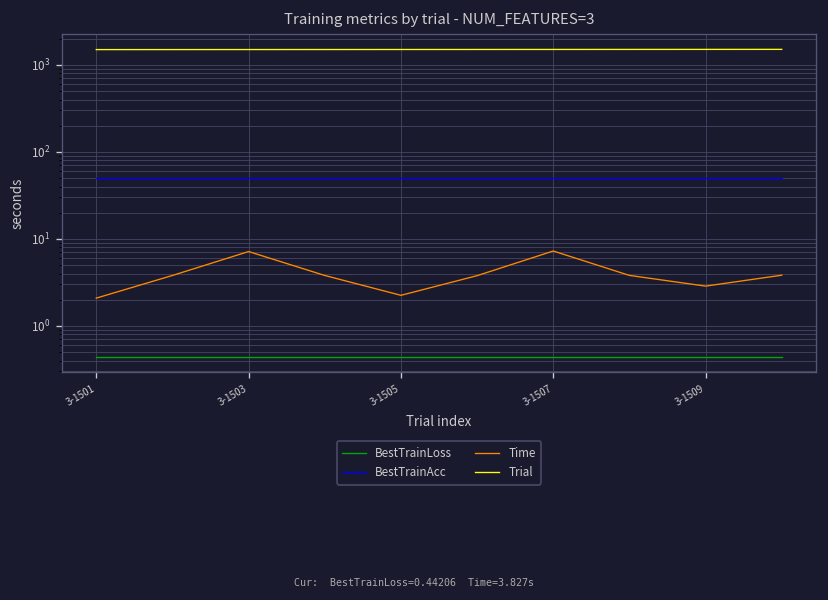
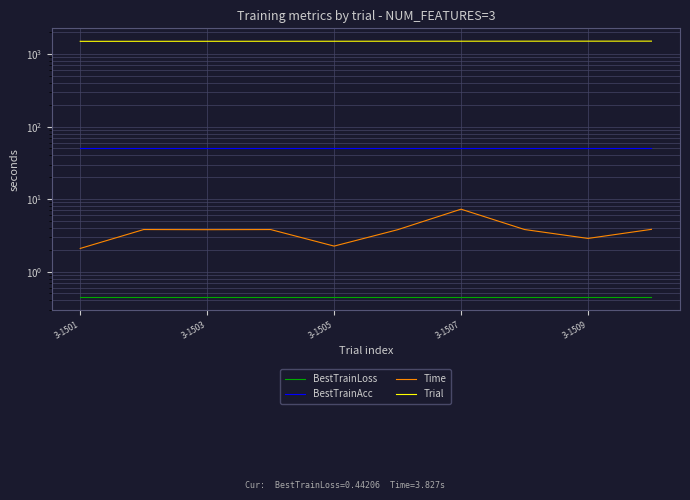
Time, 3-1503: 7 -> 4
